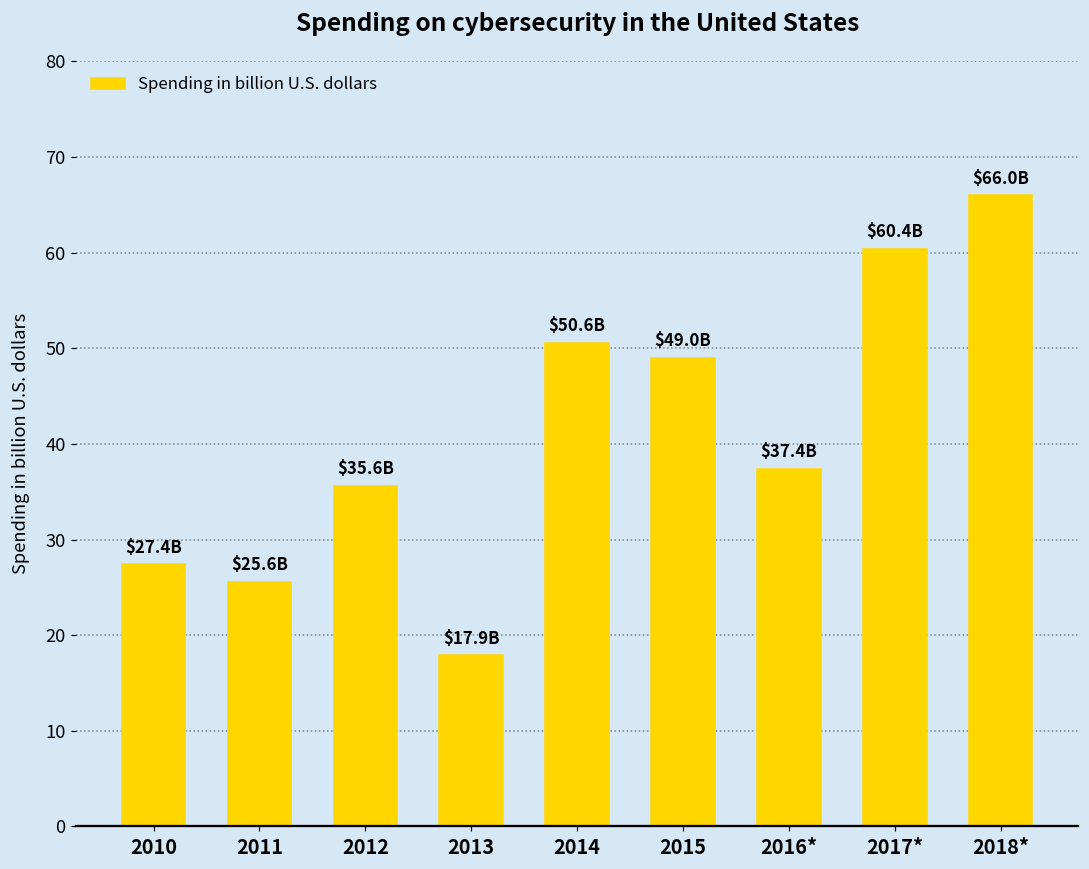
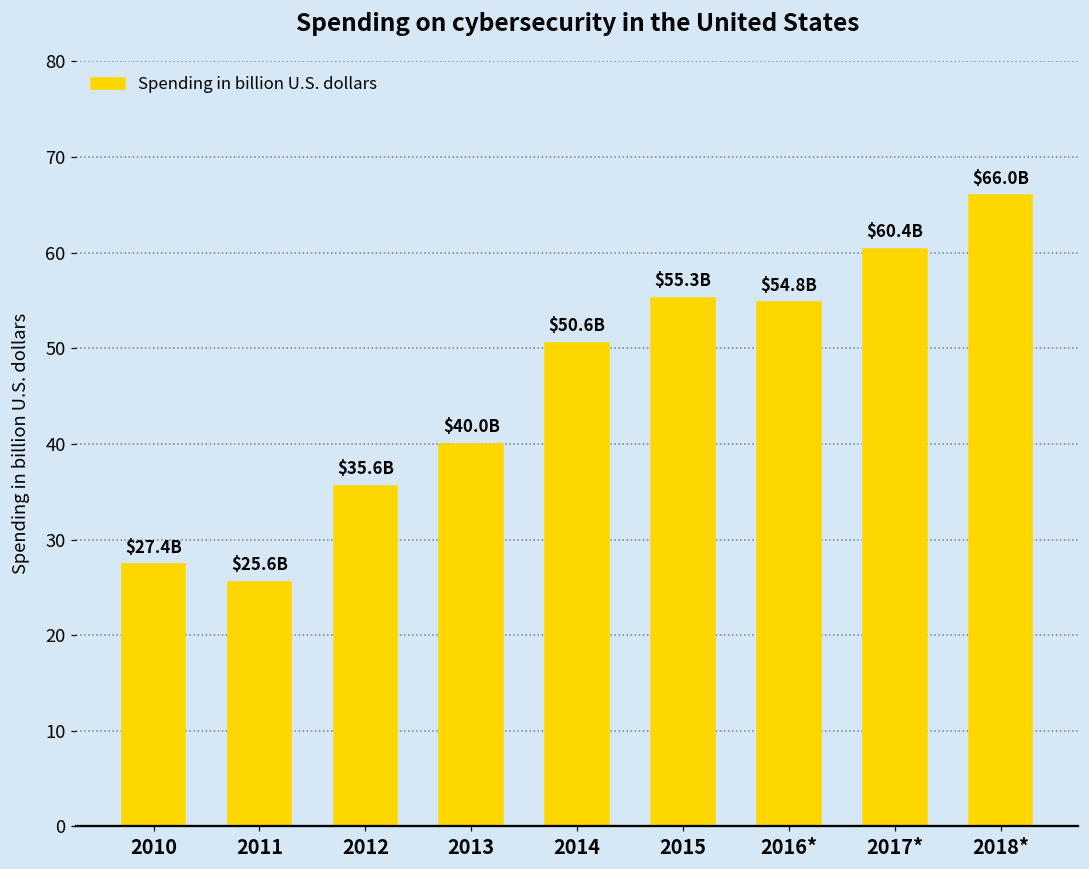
2013: $17.9B -> $40.0B
2015: $49.0B -> $55.3B
2016*: $37.4B -> $54.8B
